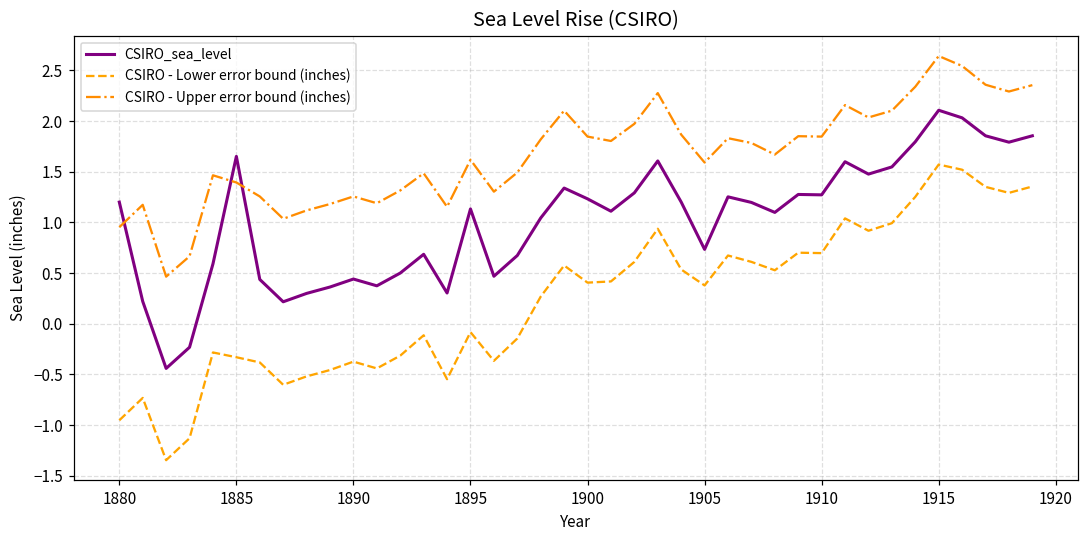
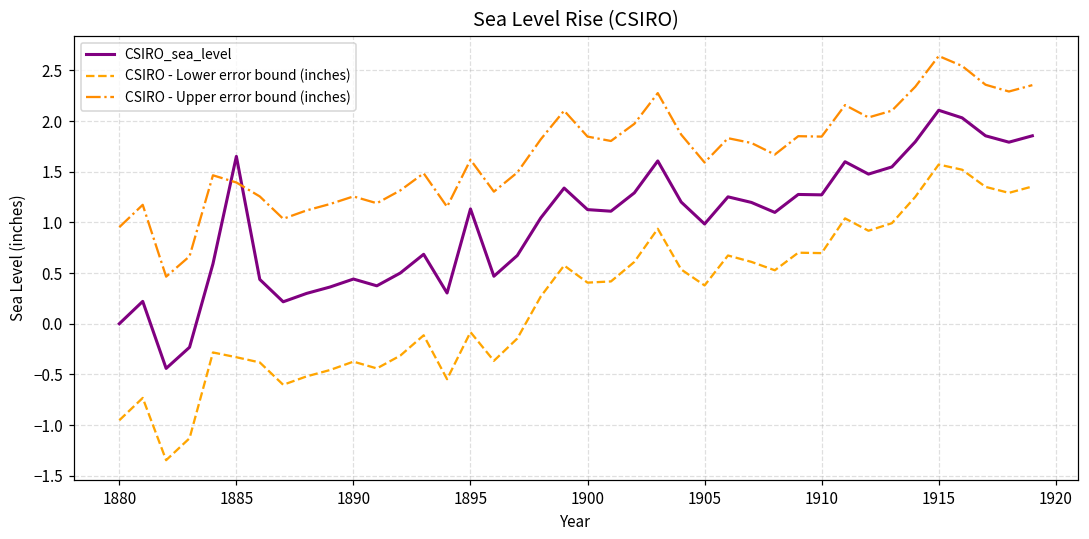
CSIRO_sea_level, 1880: 1.2 -> 0.0
CSIRO_sea_level, 1900: 1.2 -> 1.1
CSIRO_sea_level, 1905: 0.7 -> 1.0
